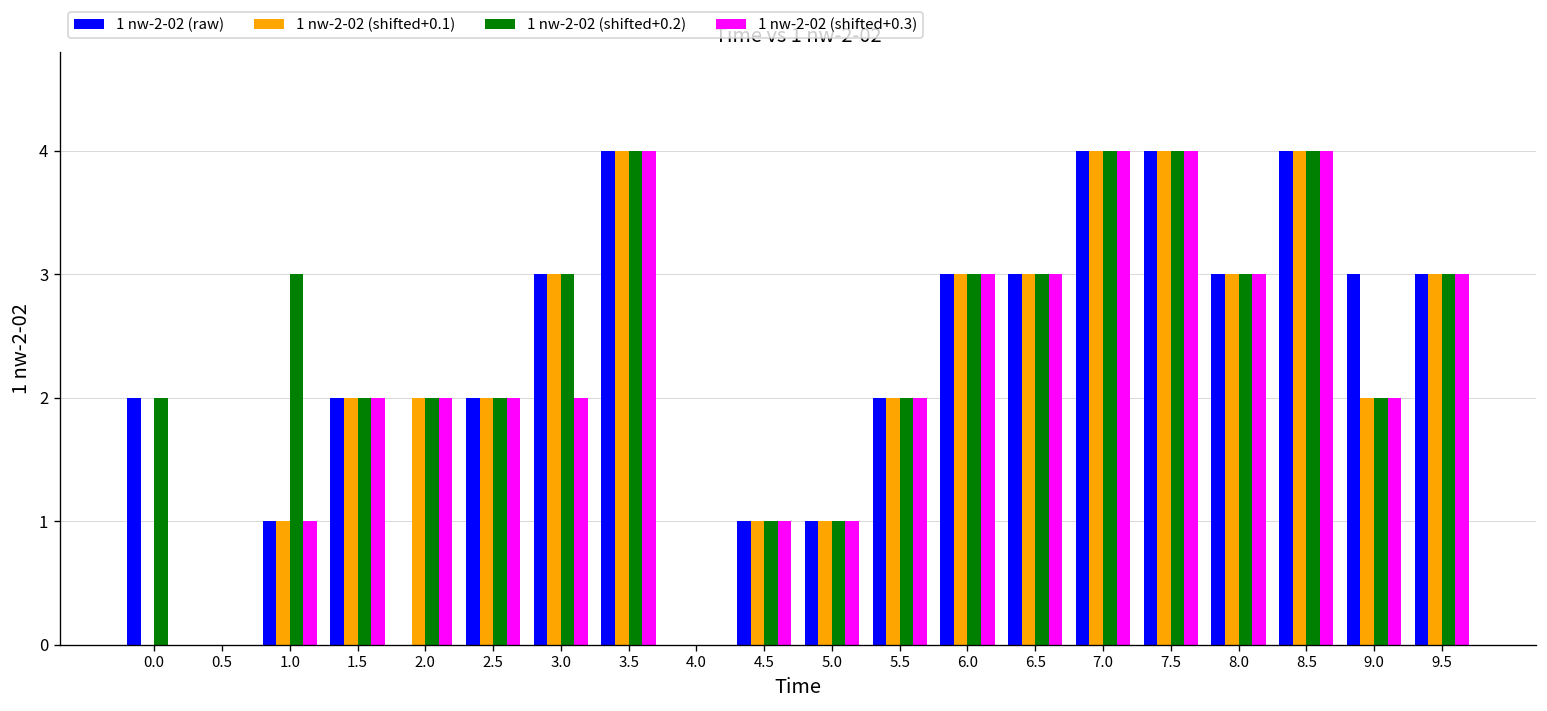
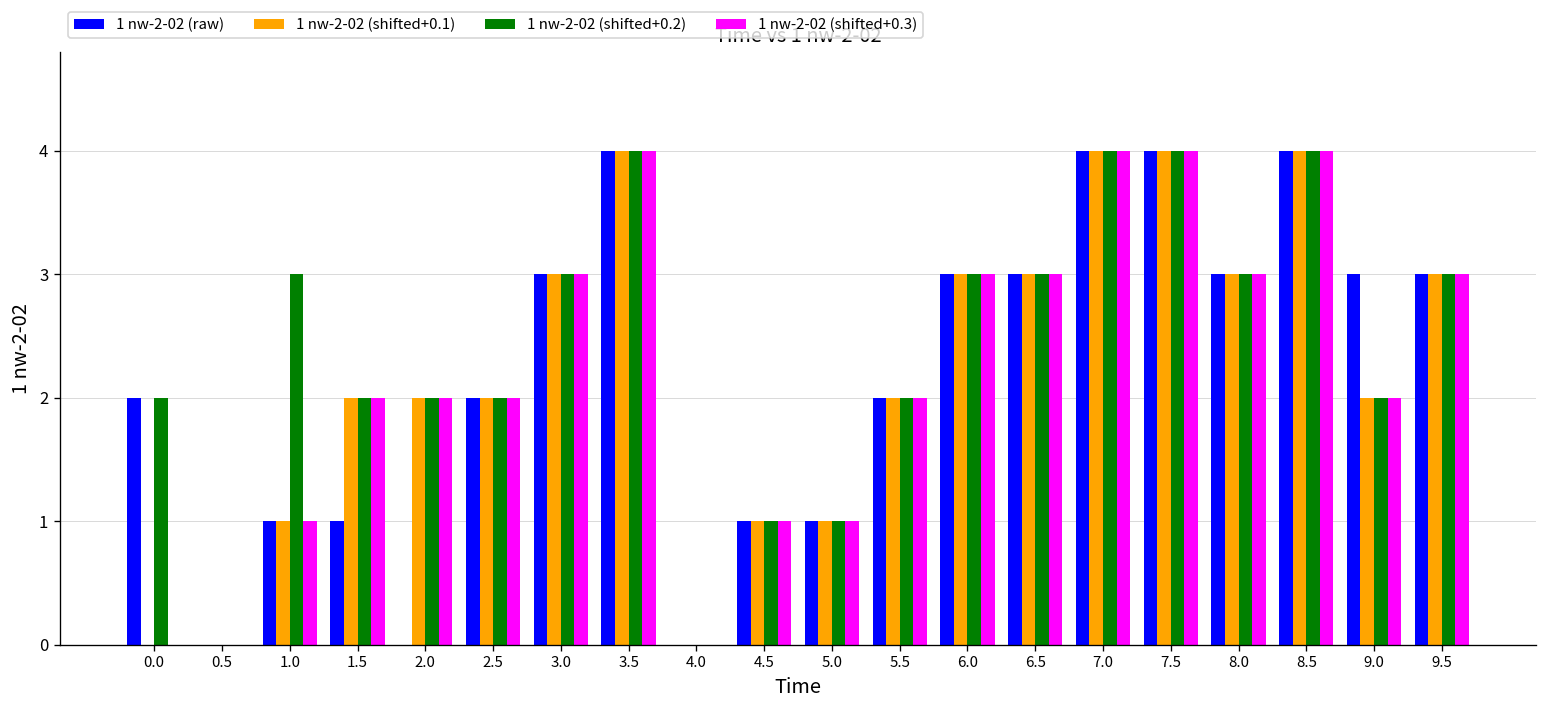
1 nw-2-02 (raw), 1.5: 2 -> 1
1 nw-2-02 (shifted+0.3), 3.0: 2 -> 3
